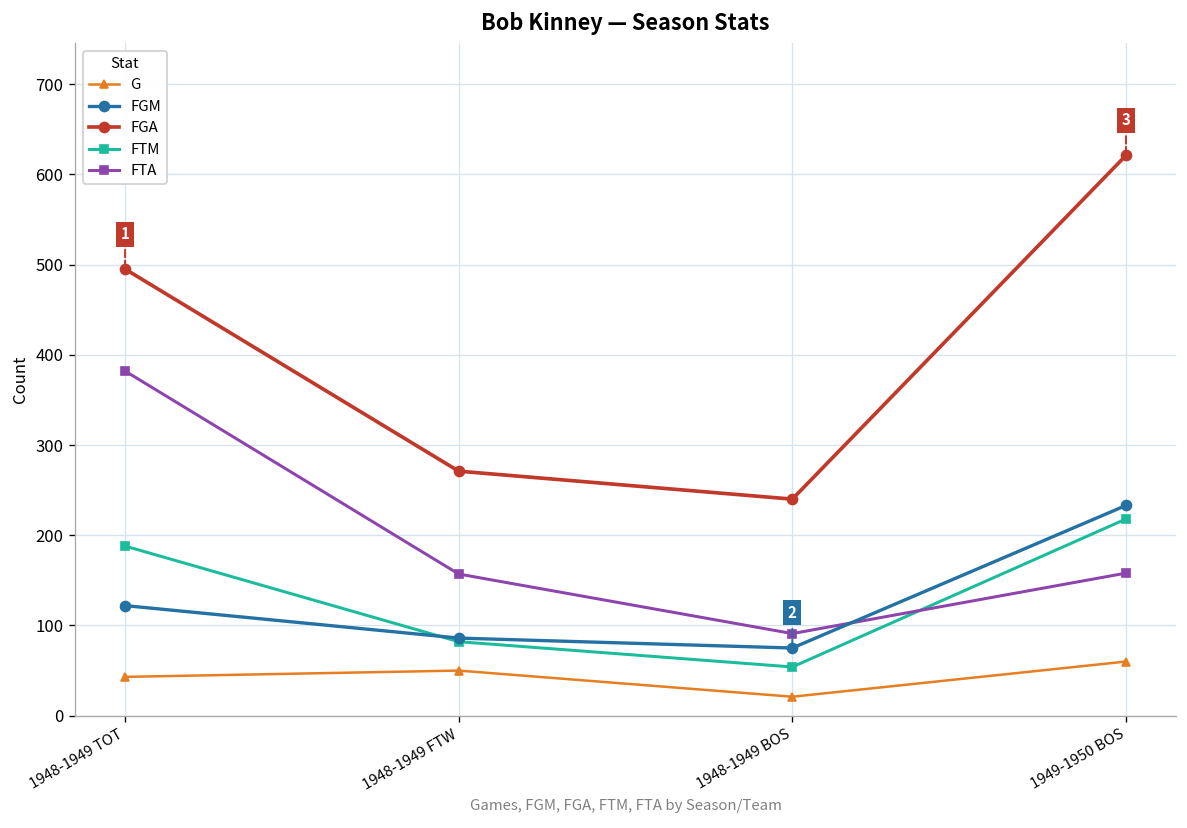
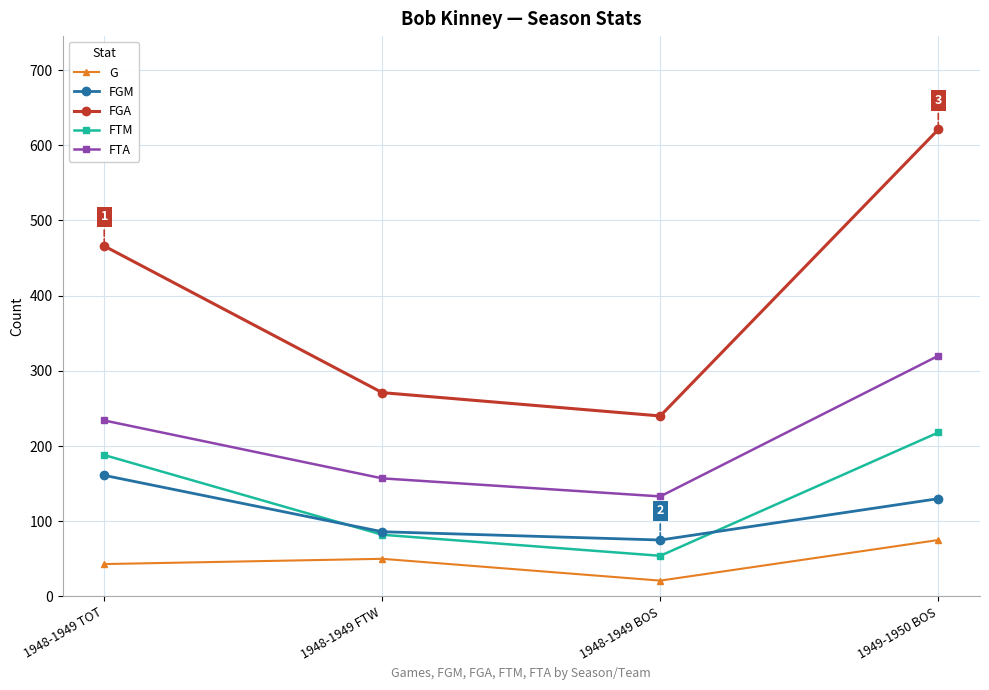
FGM, 1948-1949 TOT: 120 -> 160
FGA, 1948-1949 TOT: 500 -> 470
FTA, 1948-1949 TOT: 380 -> 230
FTA, 1948-1949 BOS: 90 -> 130
G, 1949-1950 BOS: 60 -> 80
FGM, 1949-1950 BOS: 230 -> 130
FTA, 1949-1950 BOS: 160 -> 320
